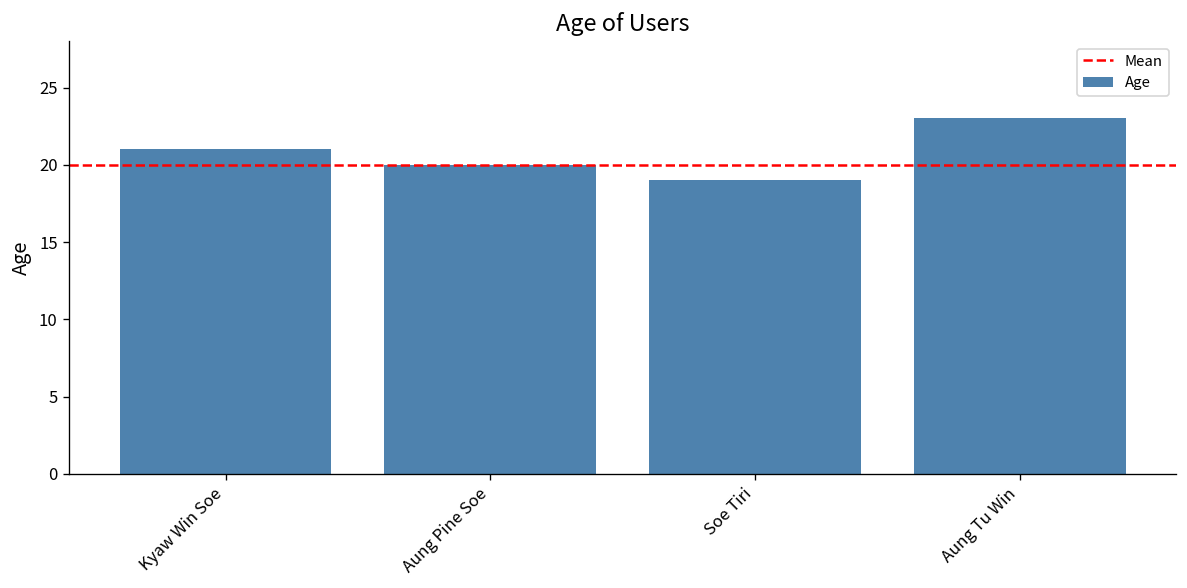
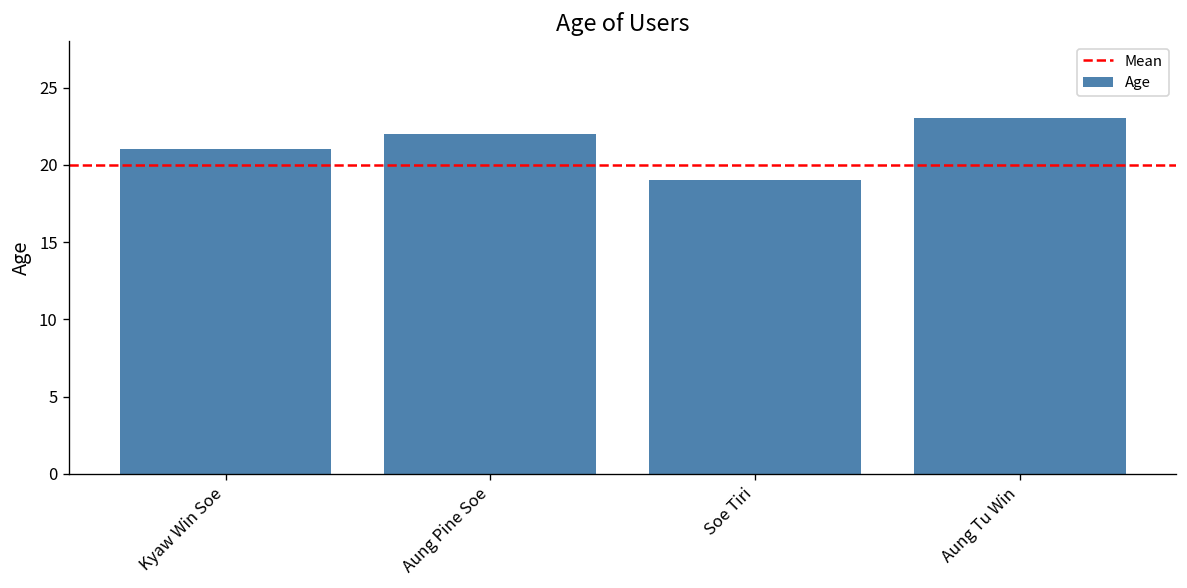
Aung Pine Soe: 20 -> 22
